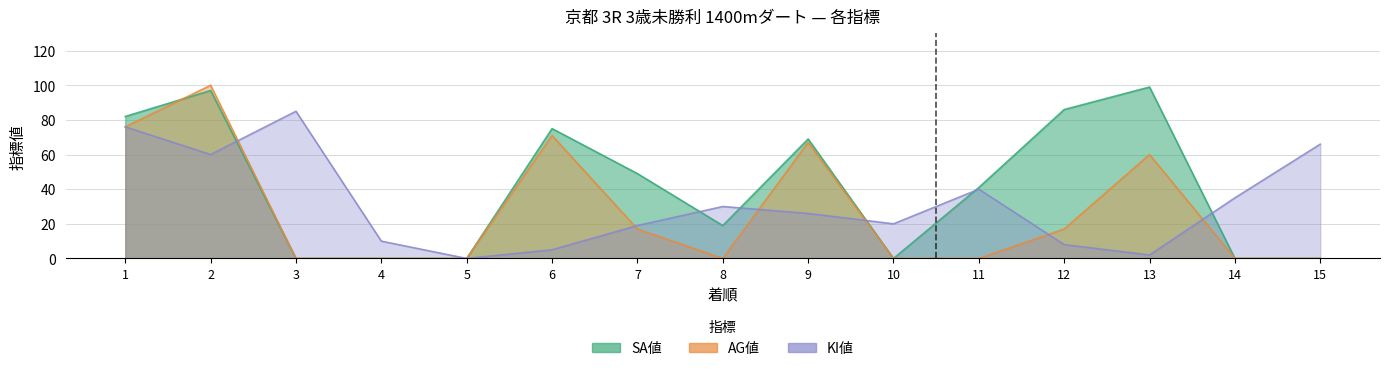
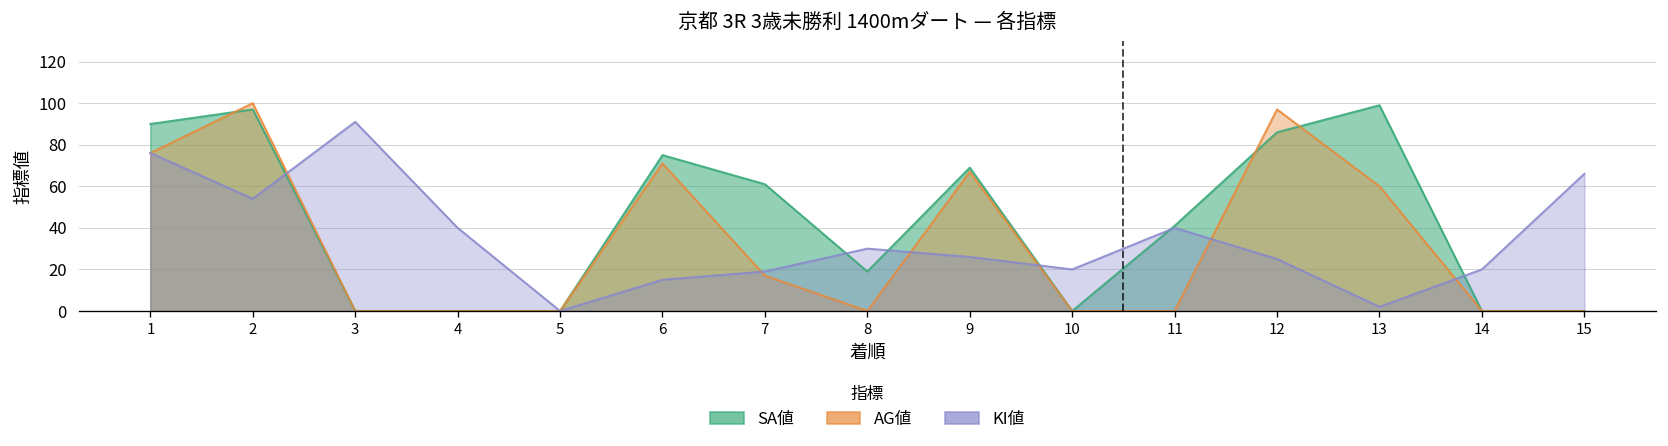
SA値, 1: 82 -> 90
KI値, 2: 60 -> 54
KI値, 3: 85 -> 91
KI値, 4: 10 -> 40
KI値, 6: 5 -> 15
SA値, 7: 49 -> 61
AG値, 12: 17 -> 97
KI値, 12: 8 -> 25
KI値, 14: 35 -> 20
